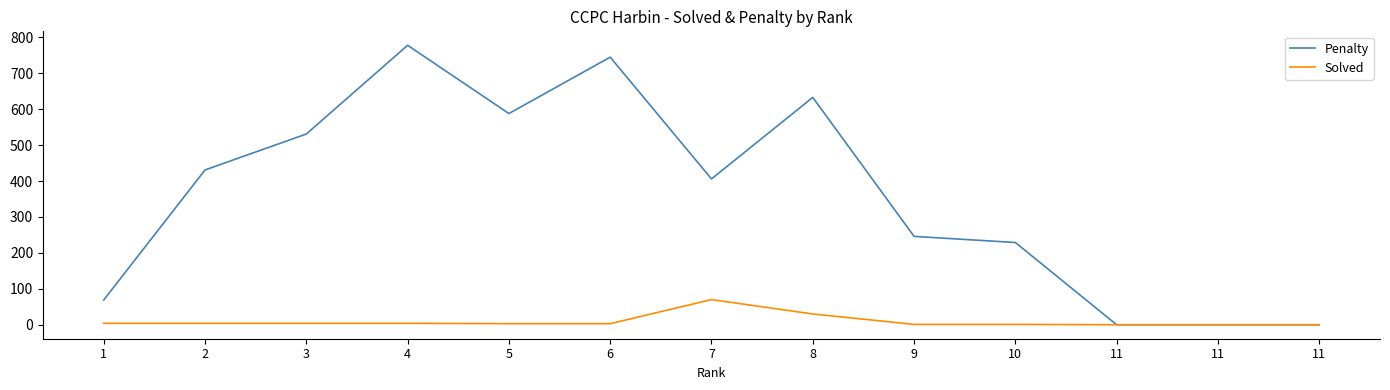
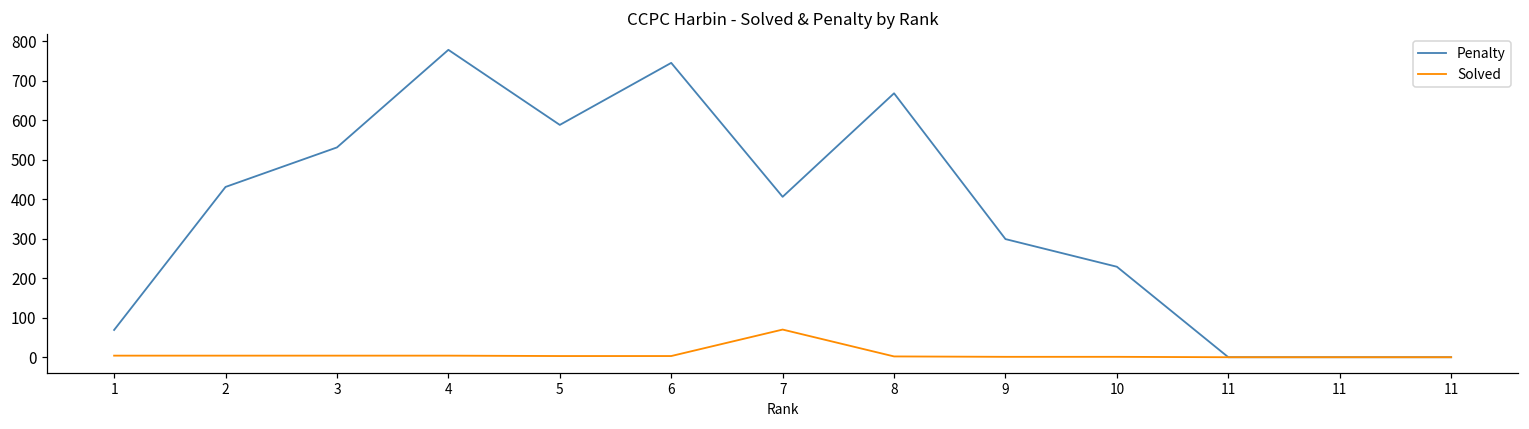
Penalty, 8: 630 -> 670
Solved, 8: 30 -> 0
Penalty, 9: 250 -> 300
